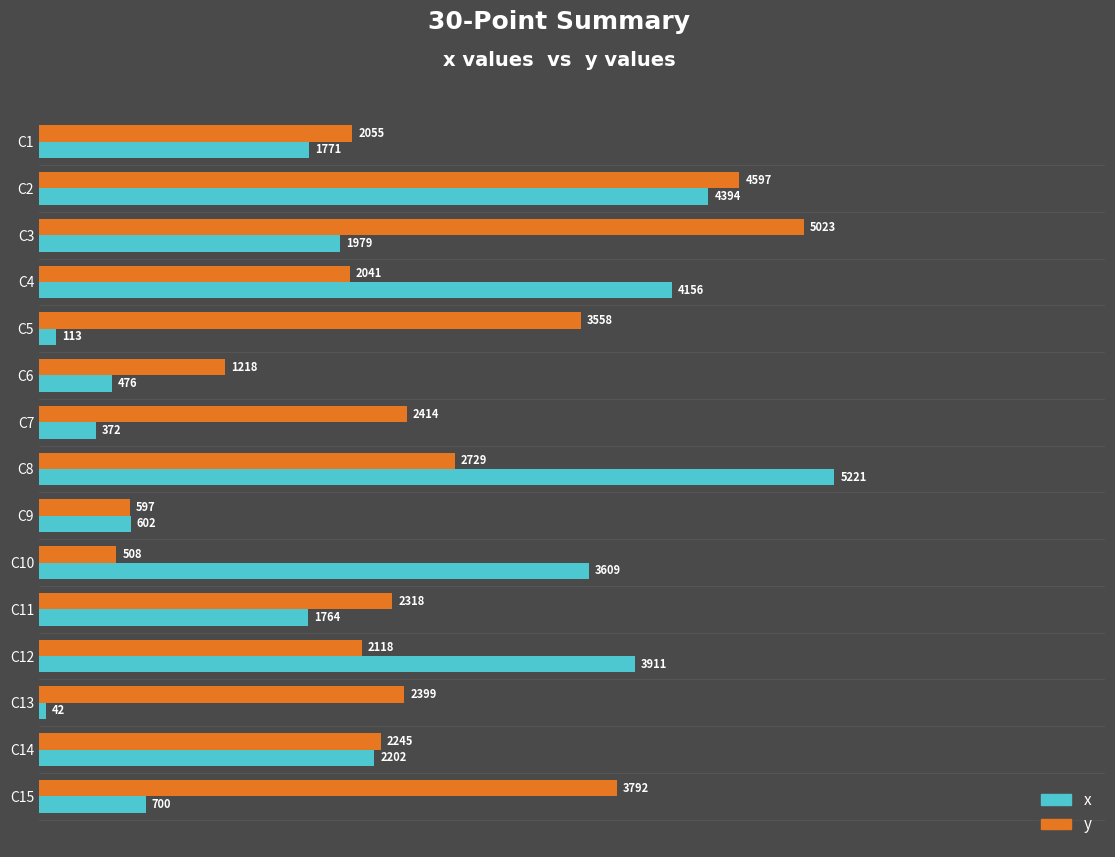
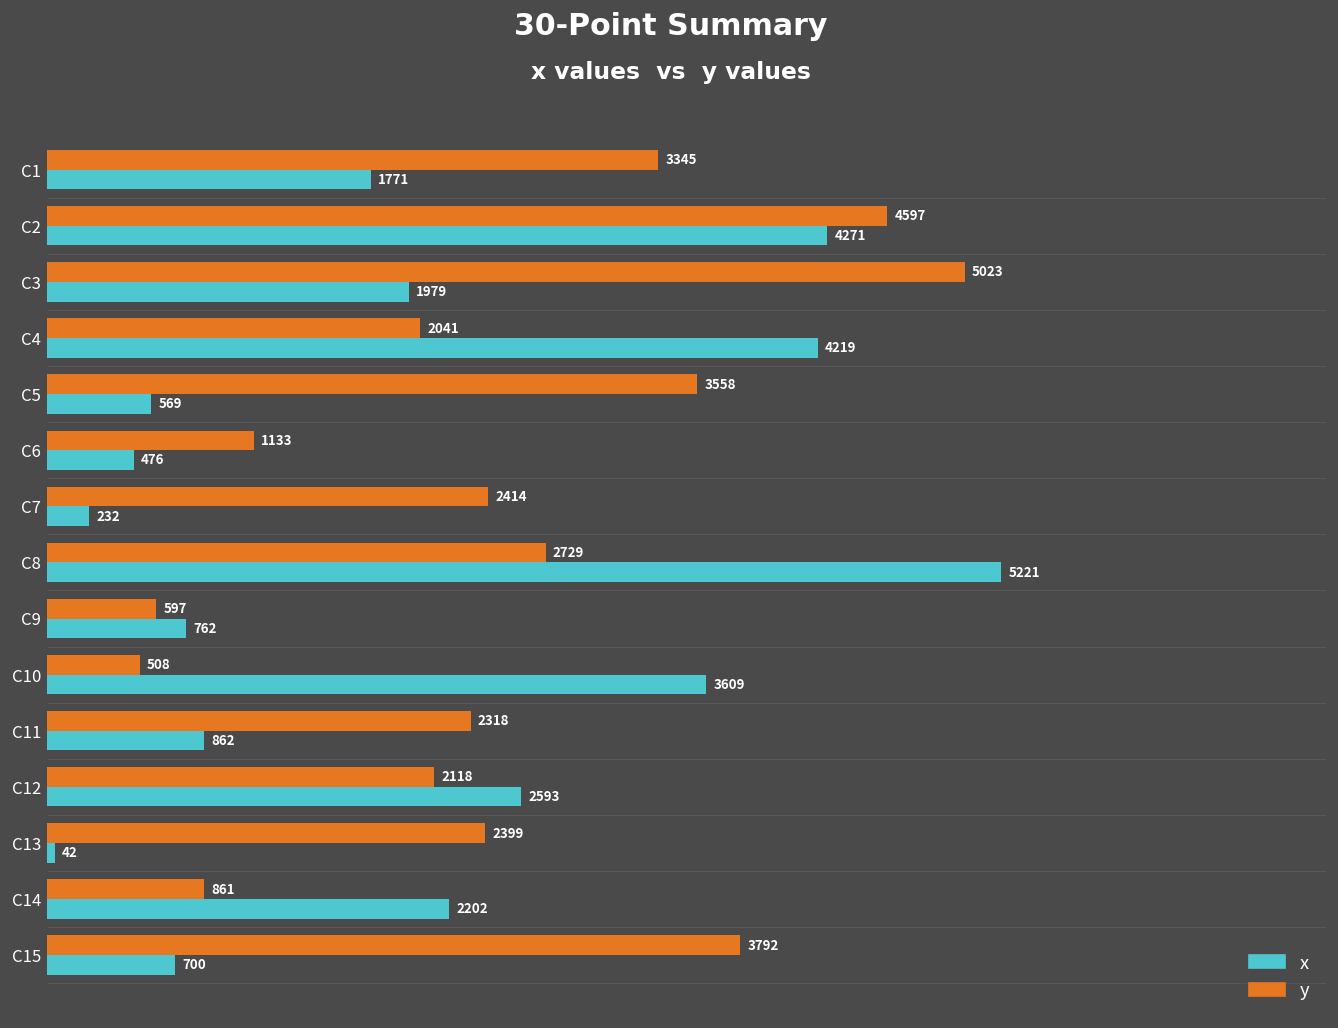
y, C1: 2055 -> 3345
x, C2: 4394 -> 4271
x, C4: 4156 -> 4219
x, C5: 113 -> 569
y, C6: 1218 -> 1133
x, C7: 372 -> 232
x, C9: 602 -> 762
x, C11: 1764 -> 862
x, C12: 3911 -> 2593
y, C14: 2245 -> 861
